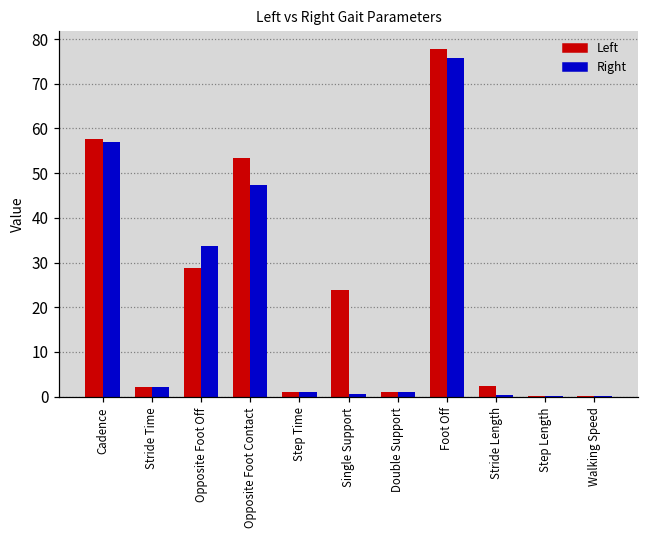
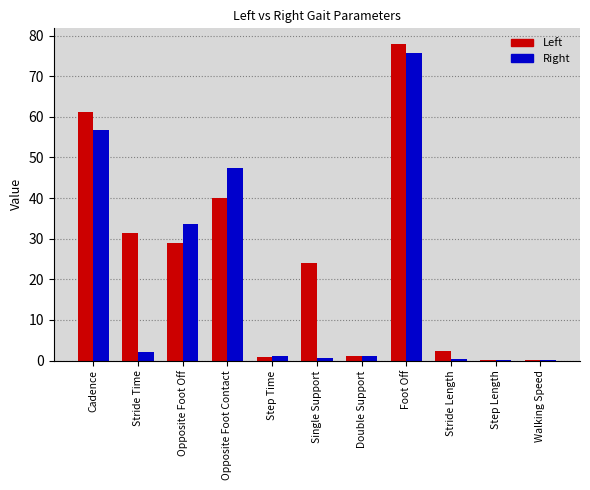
Left, Cadence: 58 -> 61
Left, Stride Time: 2 -> 31
Left, Opposite Foot Contact: 53 -> 40
